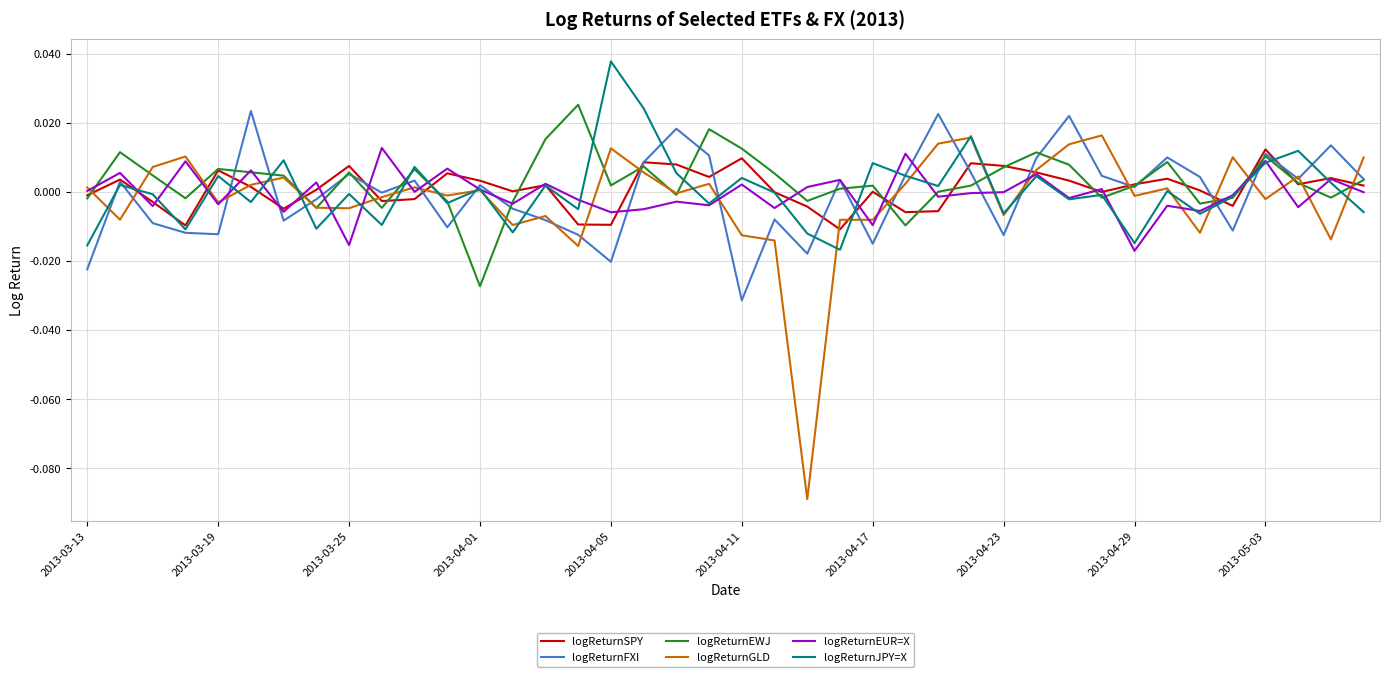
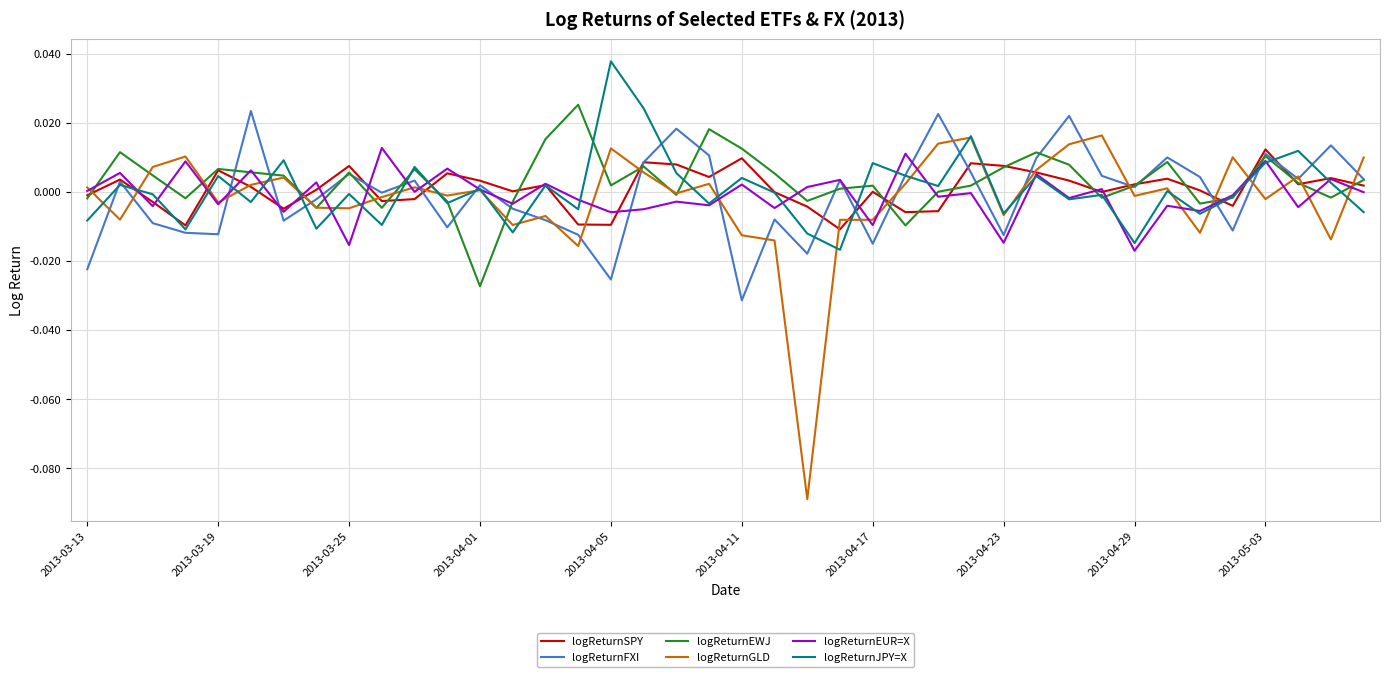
logReturnJPY=X, 2013-03-13: -0.016 -> -0.008
logReturnFXI, 2013-04-05: -0.020 -> -0.025
logReturnEUR=X, 2013-04-23: 0.000 -> -0.015
